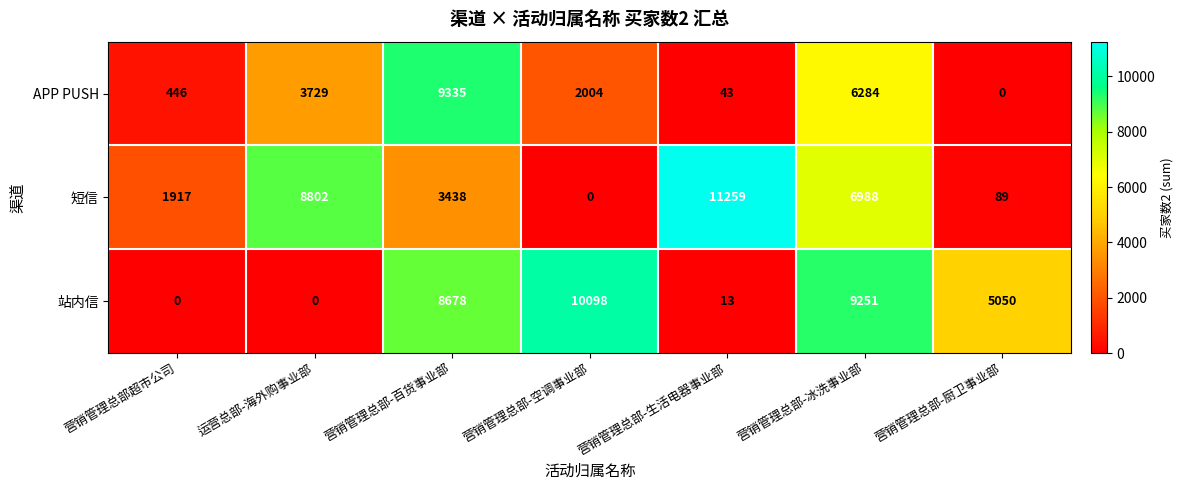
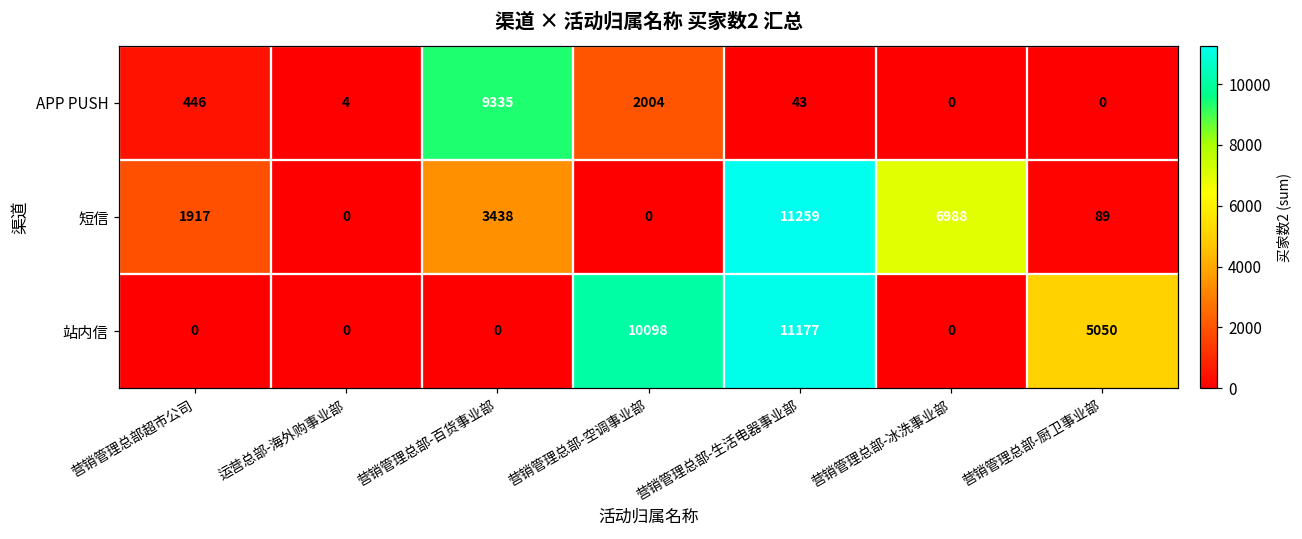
APP PUSH, 运营总部-海外购事业部: 3729 -> 4
APP PUSH, 营销管理总部-冰洗事业部: 6284 -> 0
短信, 运营总部-海外购事业部: 8802 -> 0
站内信, 营销管理总部-百货事业部: 8678 -> 0
站内信, 营销管理总部-生活电器事业部: 13 -> 11177
站内信, 营销管理总部-冰洗事业部: 9251 -> 0
